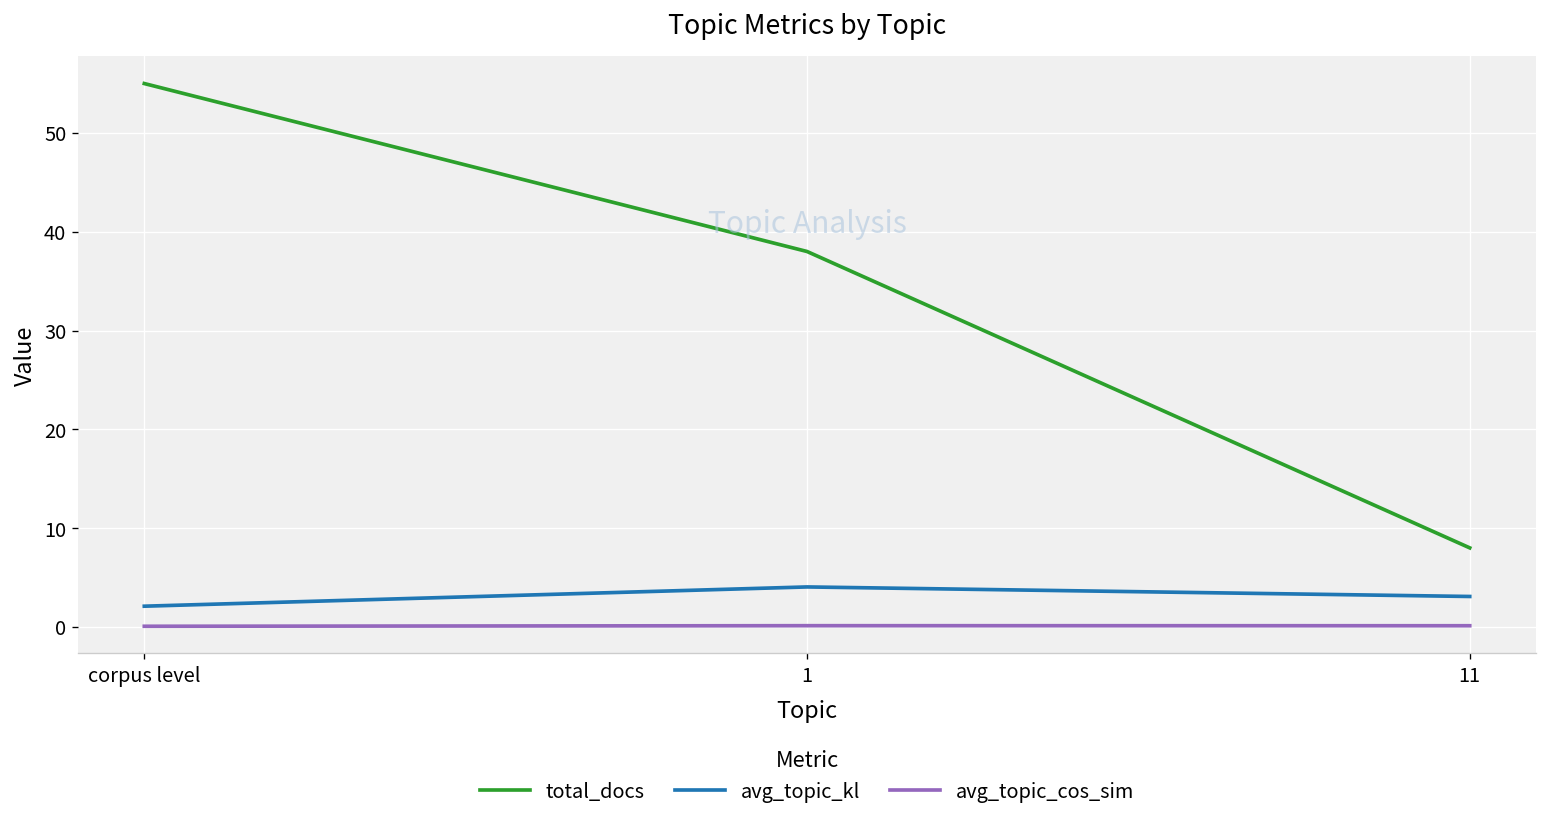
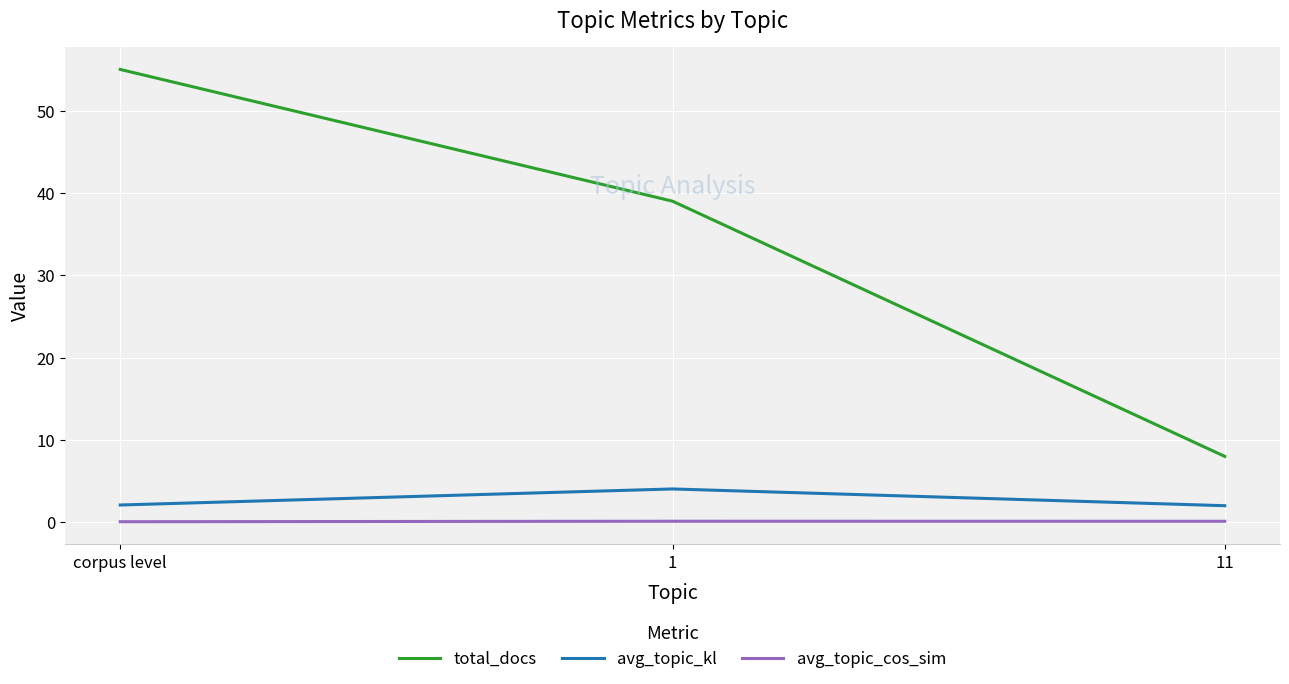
total_docs, 1: 38 -> 39
avg_topic_kl, 11: 3 -> 2
